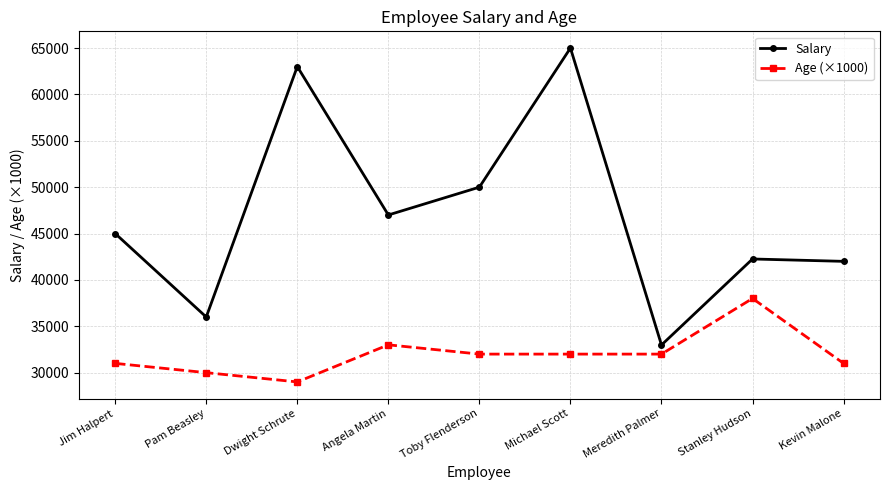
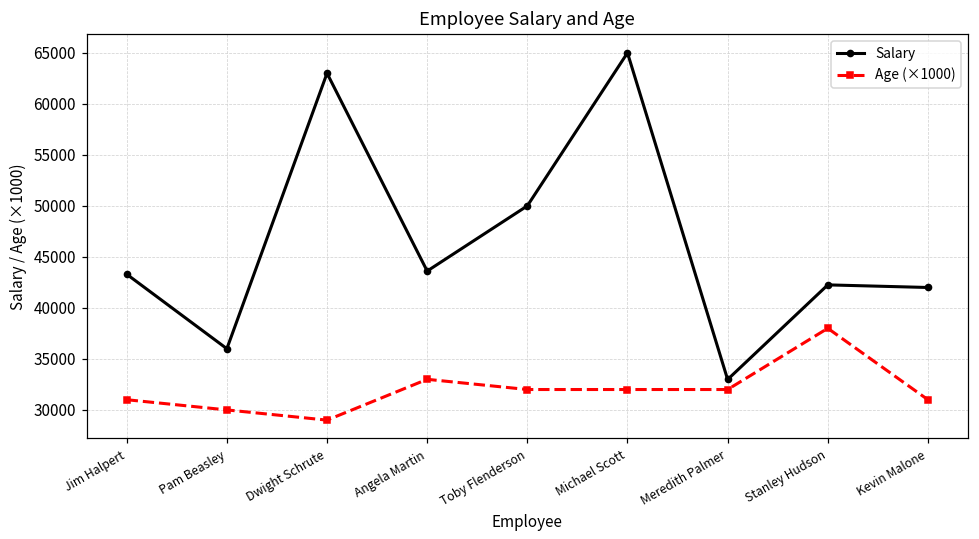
Salary, Jim Halpert: 45000 -> 43000
Salary, Angela Martin: 47000 -> 44000
